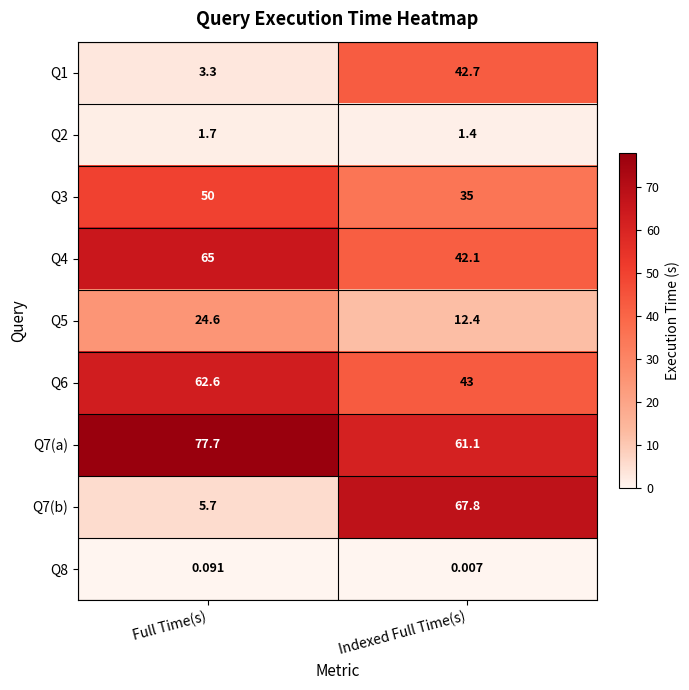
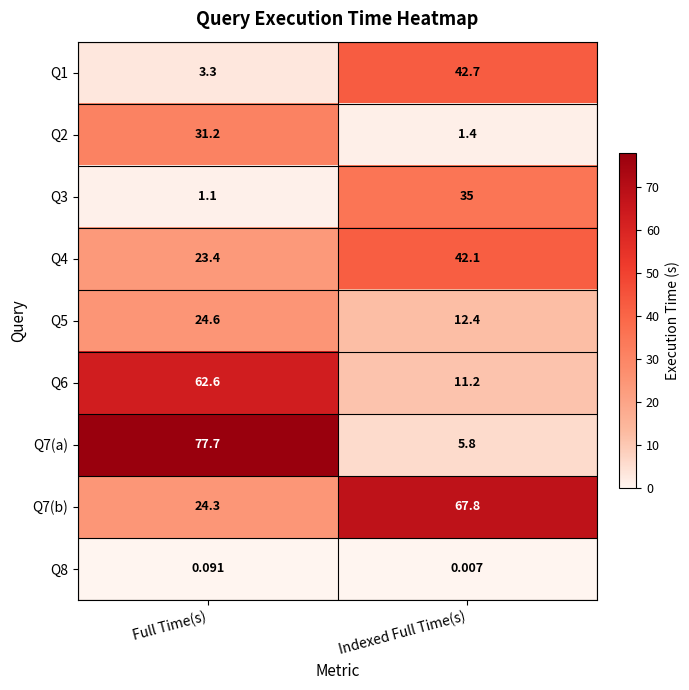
Q2, Full Time(s): 1.7 -> 31.2
Q3, Full Time(s): 50 -> 1.1
Q4, Full Time(s): 65 -> 23.4
Q6, Indexed Full Time(s): 43 -> 11.2
Q7(a), Indexed Full Time(s): 61.1 -> 5.8
Q7(b), Full Time(s): 5.7 -> 24.3
